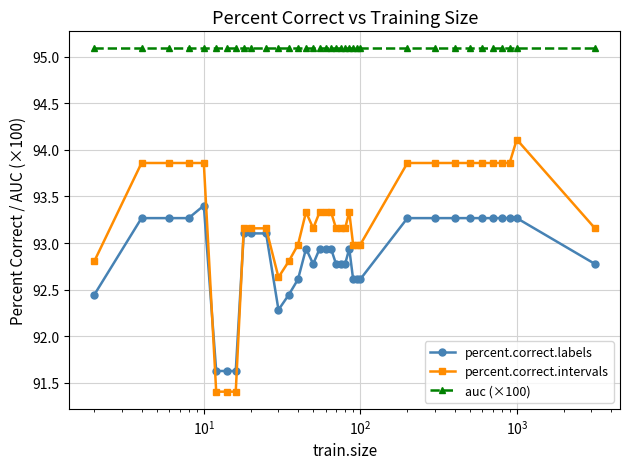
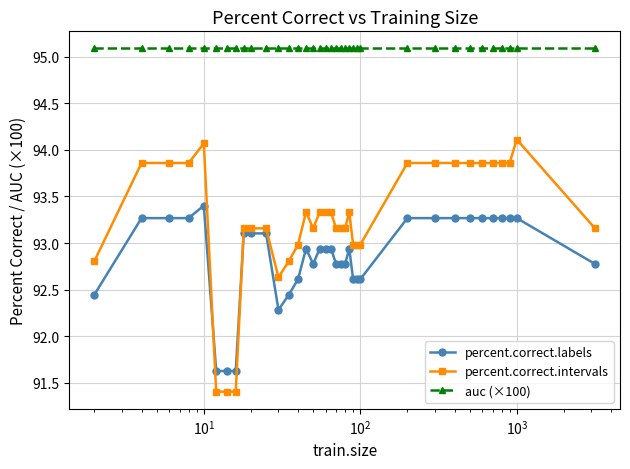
percent.correct.intervals, 10^1: 93.9 -> 94.1
